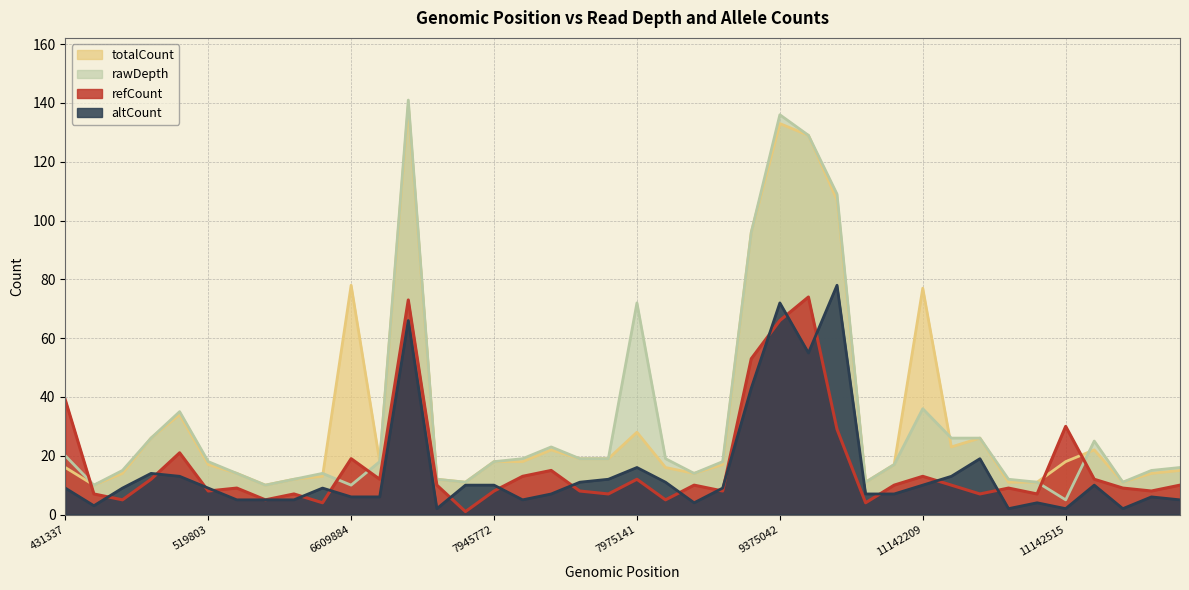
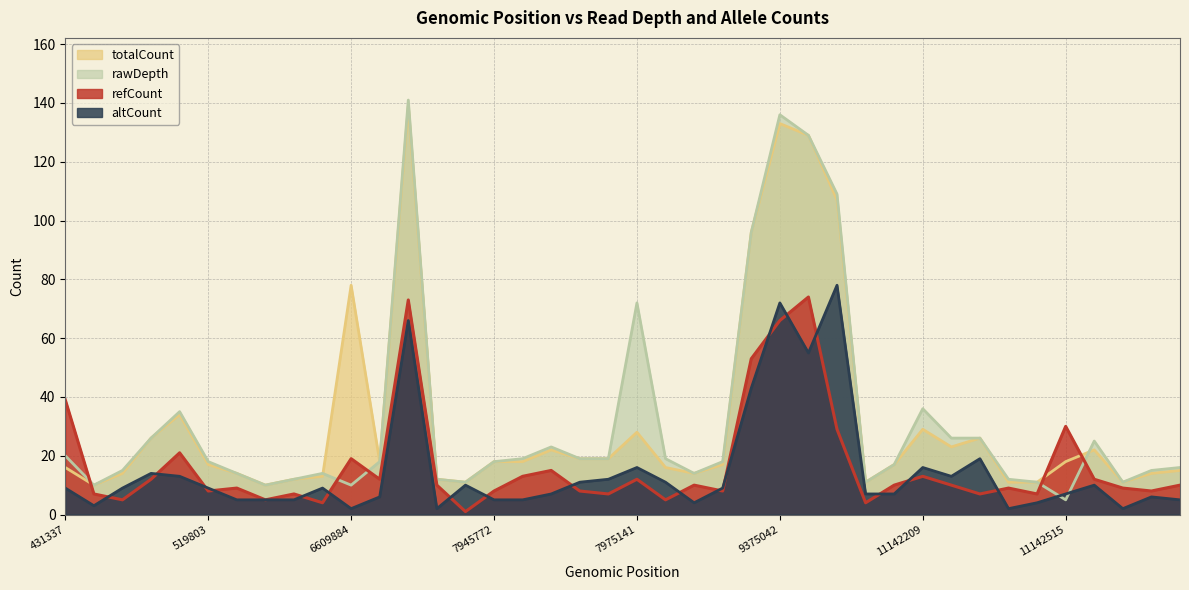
altCount, 6609884: 6 -> 2
altCount, 7945772: 10 -> 5
totalCount, 11142209: 77 -> 29
altCount, 11142209: 10 -> 16
altCount, 11142515: 2 -> 7
